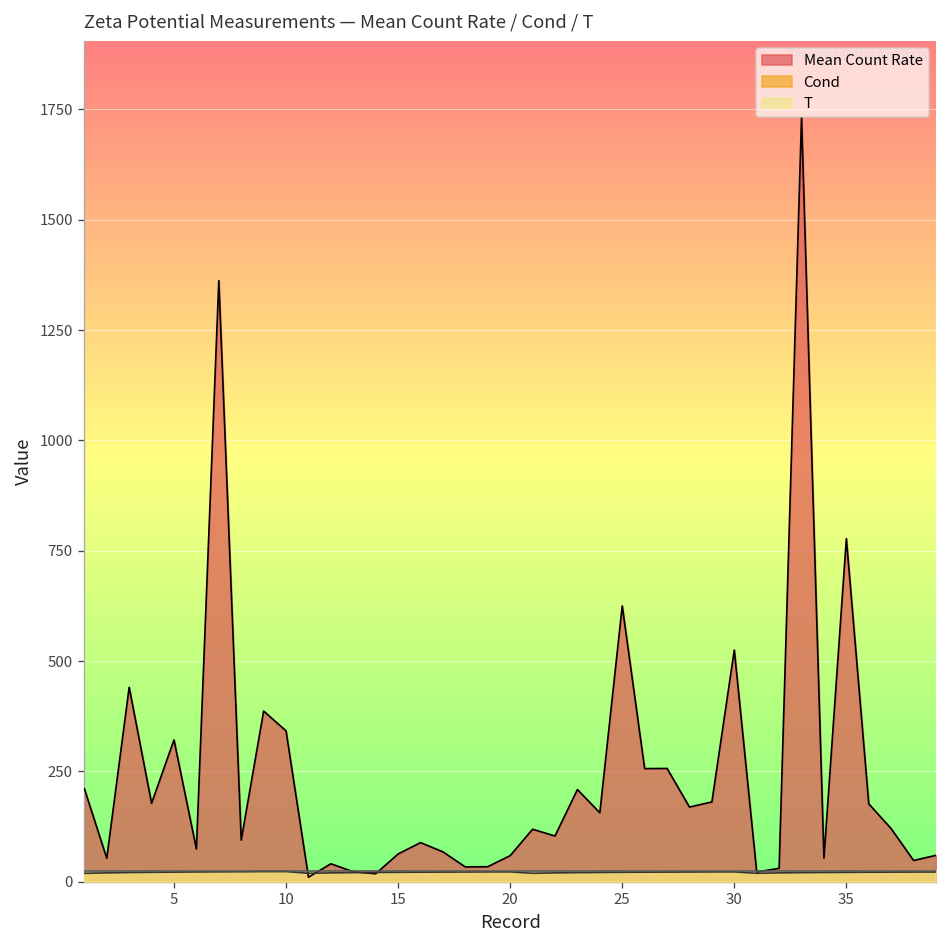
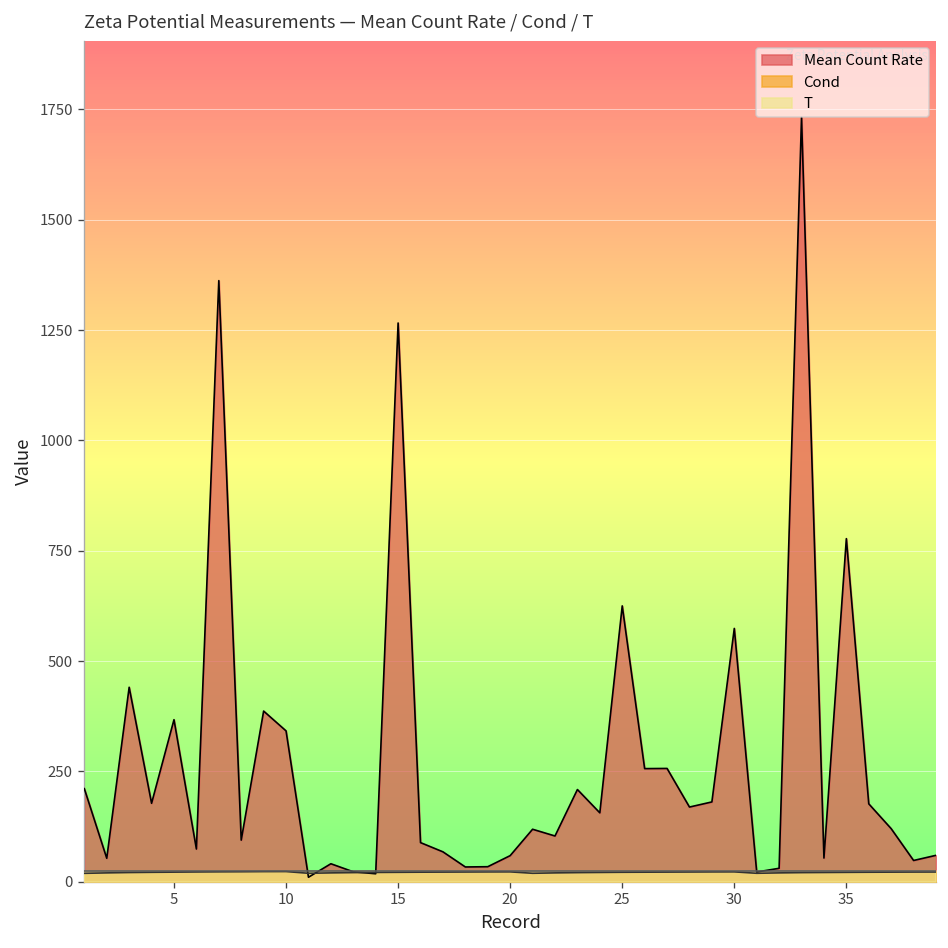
Mean Count Rate, 5: 320 -> 370
Mean Count Rate, 15: 60 -> 1270
Mean Count Rate, 30: 530 -> 570
